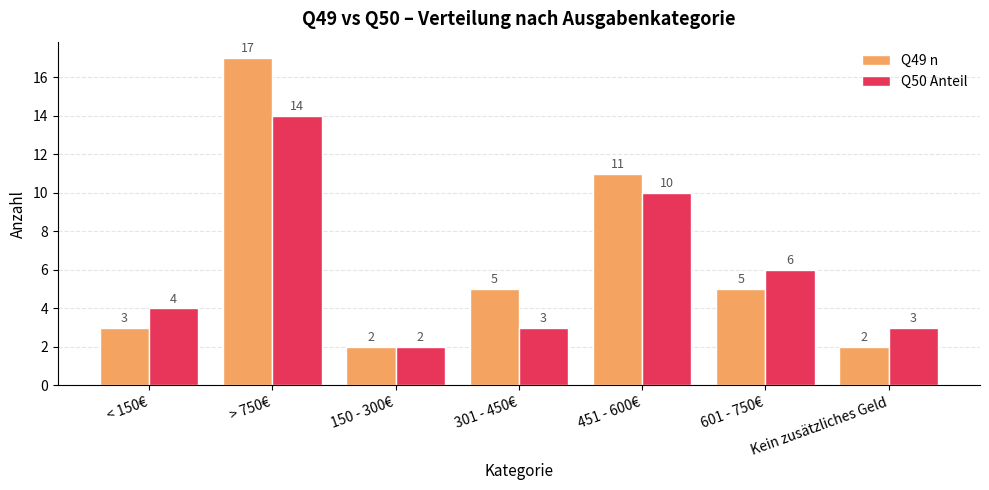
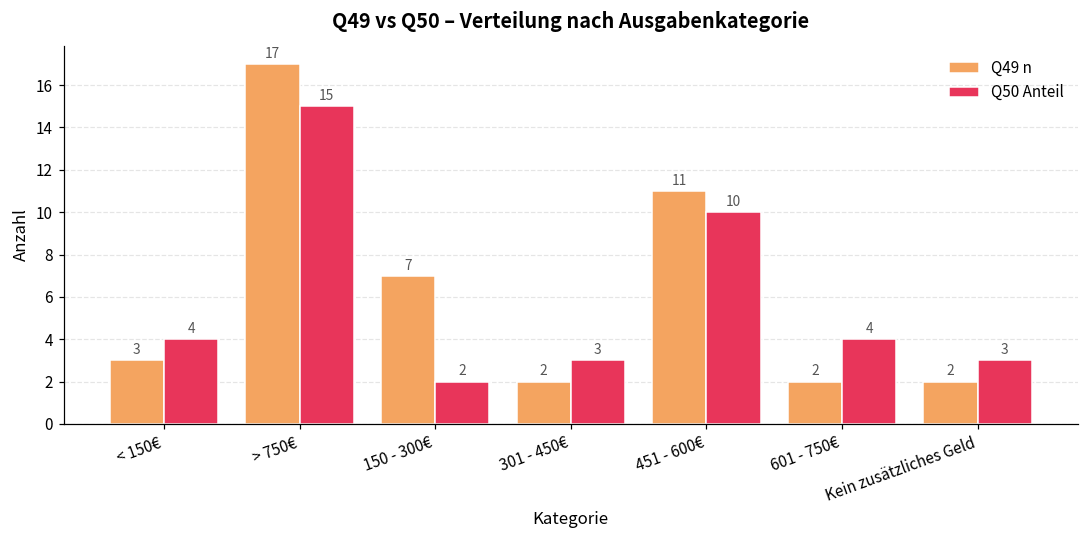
Q50 Anteil, > 750€: 14 -> 15
Q49 n, 150 - 300€: 2 -> 7
Q49 n, 301 - 450€: 5 -> 2
Q49 n, 601 - 750€: 5 -> 2
Q50 Anteil, 601 - 750€: 6 -> 4
